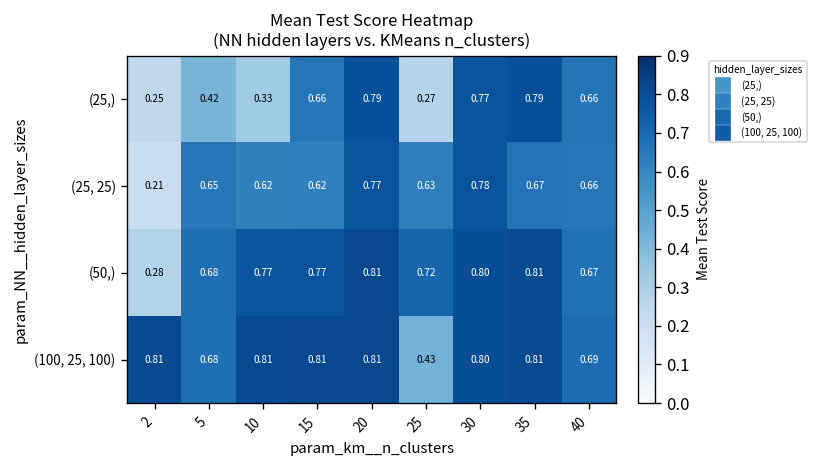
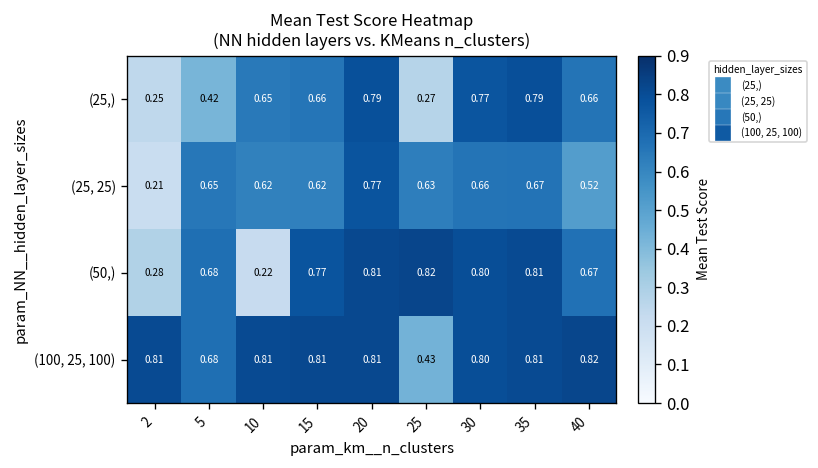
(25,), 10: 0.33 -> 0.65
(25, 25), 30: 0.78 -> 0.66
(25, 25), 40: 0.66 -> 0.52
(50,), 10: 0.77 -> 0.22
(50,), 25: 0.72 -> 0.82
(100, 25, 100), 40: 0.69 -> 0.82
